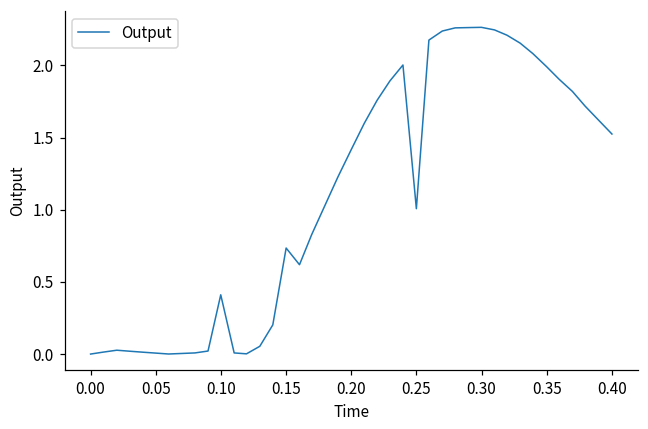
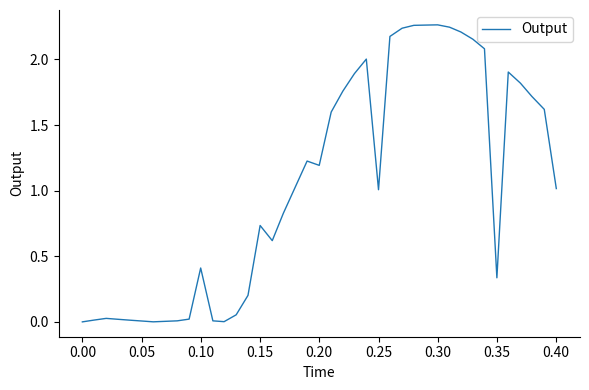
0.20: 1.42 -> 1.19
0.35: 1.99 -> 0.34
0.40: 1.52 -> 1.02
